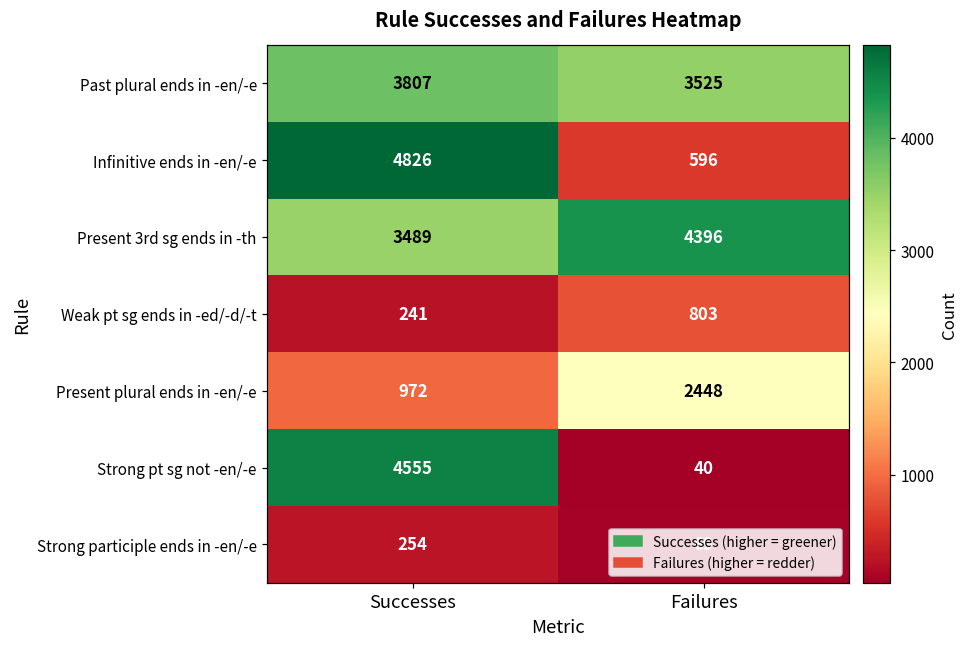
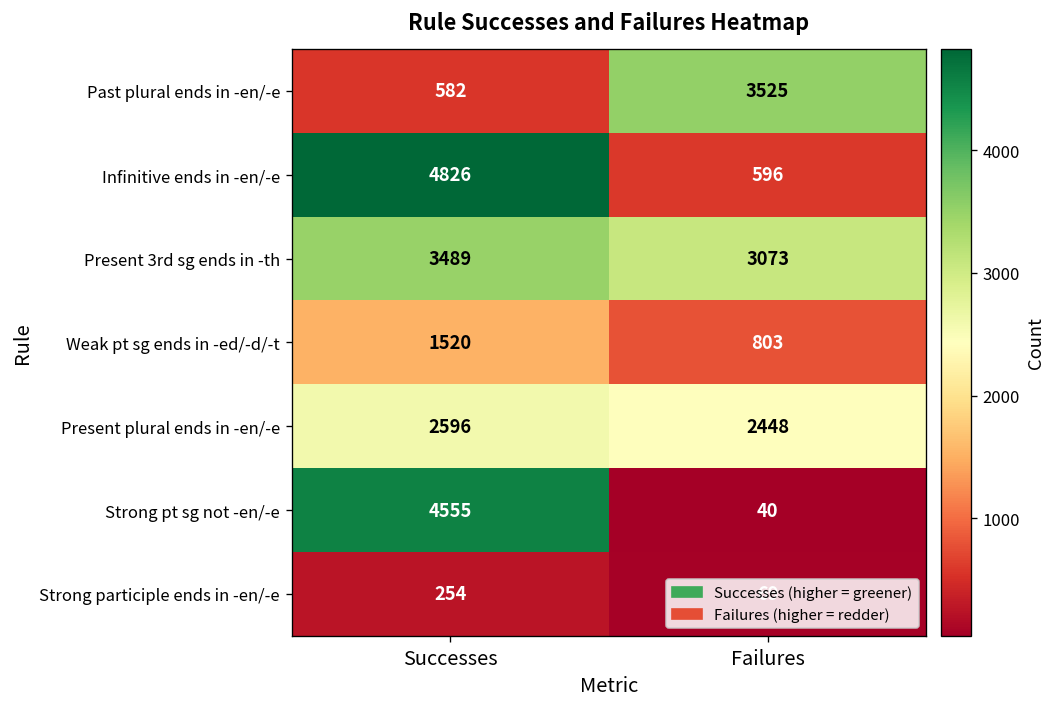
Past plural ends in -en/-e, Successes: 3807 -> 582
Present 3rd sg ends in -th, Failures: 4396 -> 3073
Weak pt sg ends in -ed/-d/-t, Successes: 241 -> 1520
Present plural ends in -en/-e, Successes: 972 -> 2596
